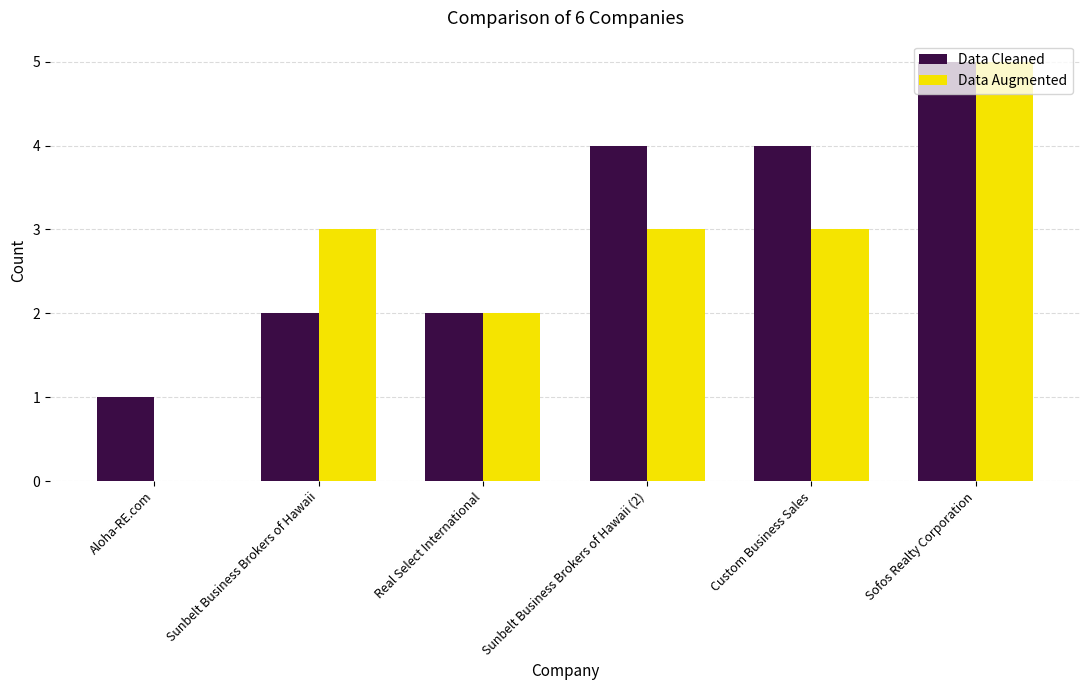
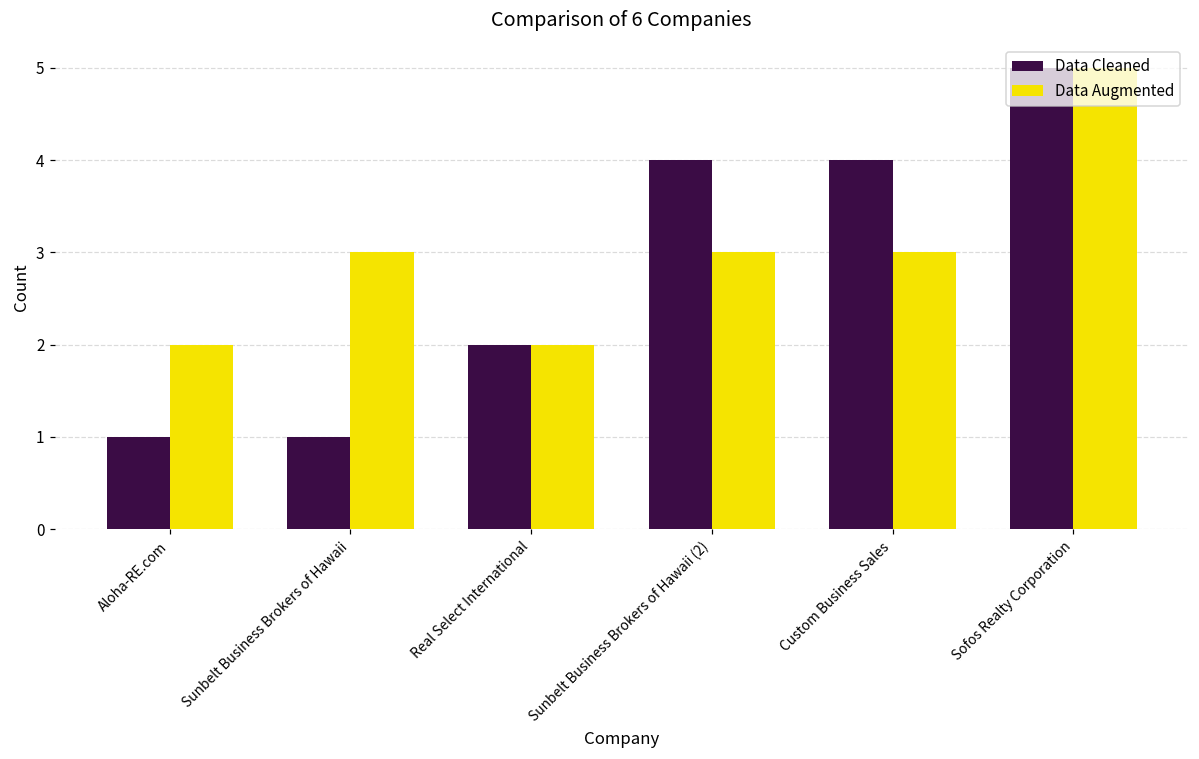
Data Augmented, Aloha-RE.com: 0 -> 2
Data Cleaned, Sunbelt Business Brokers of Hawaii: 2 -> 1
